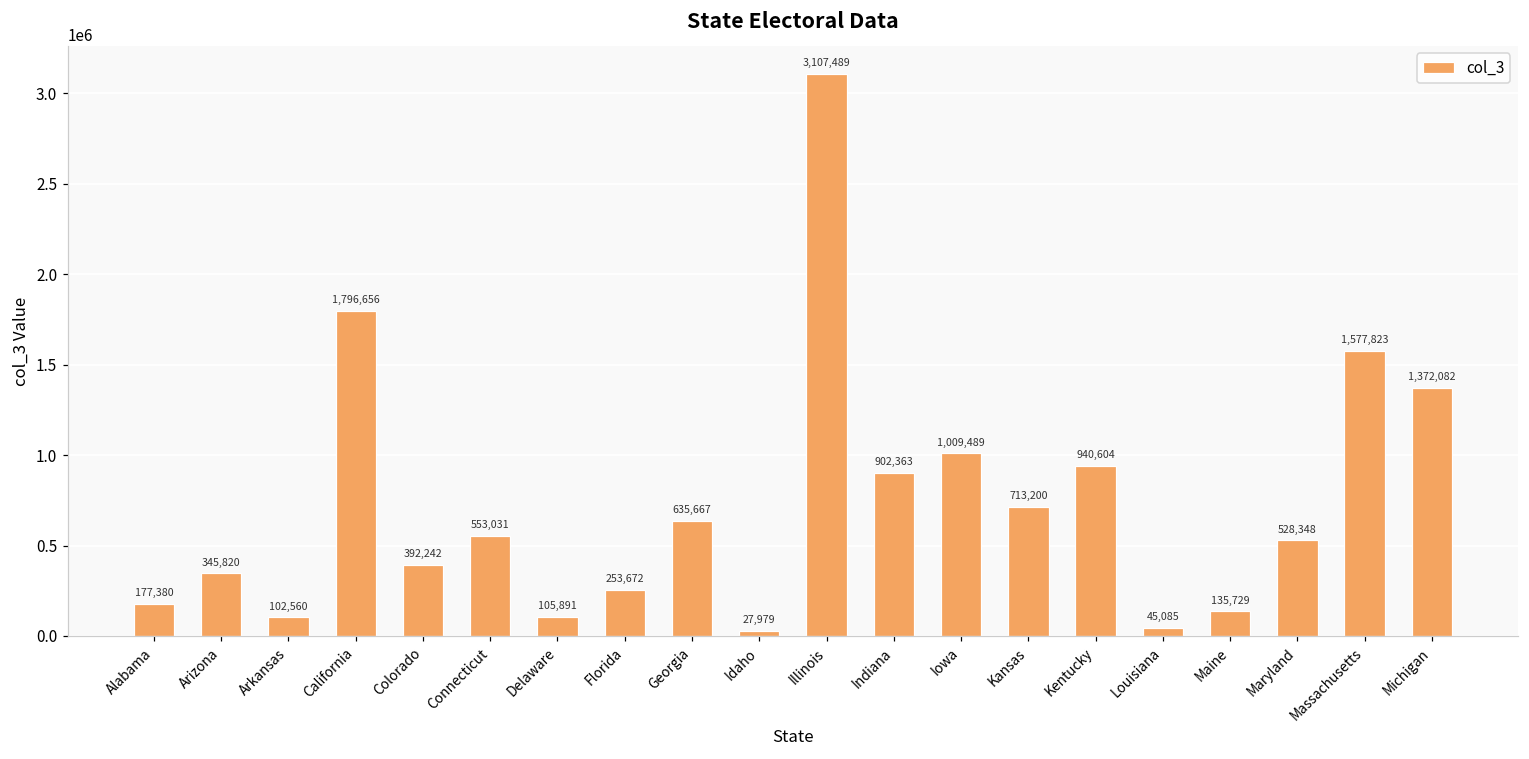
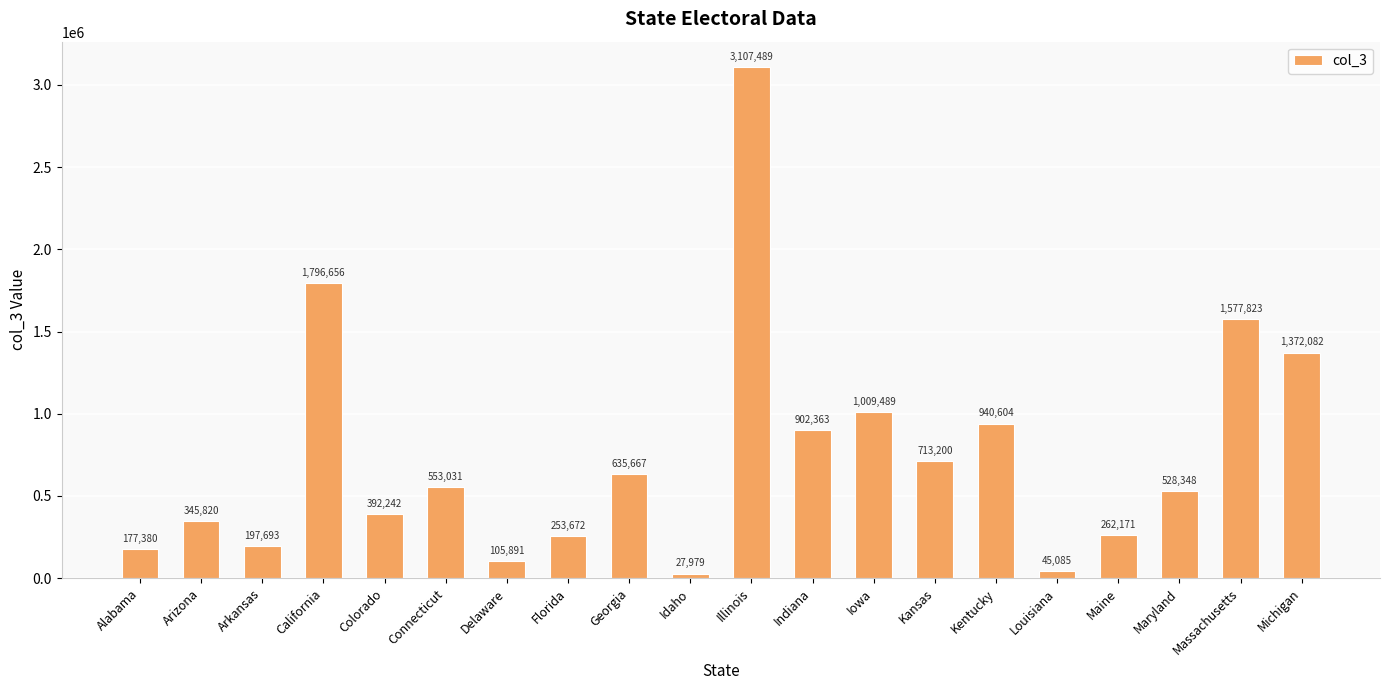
Arkansas: 102,560 -> 197,693
Maine: 135,729 -> 262,171
